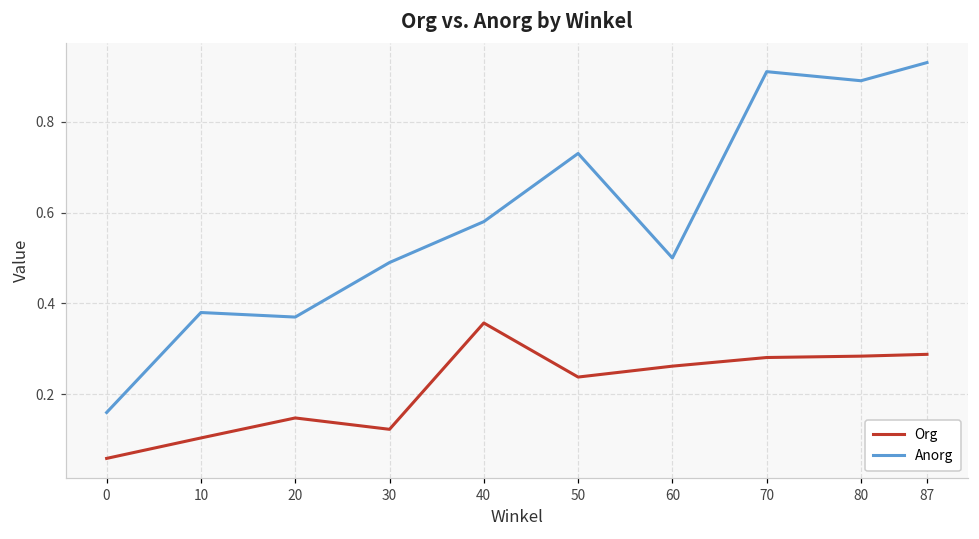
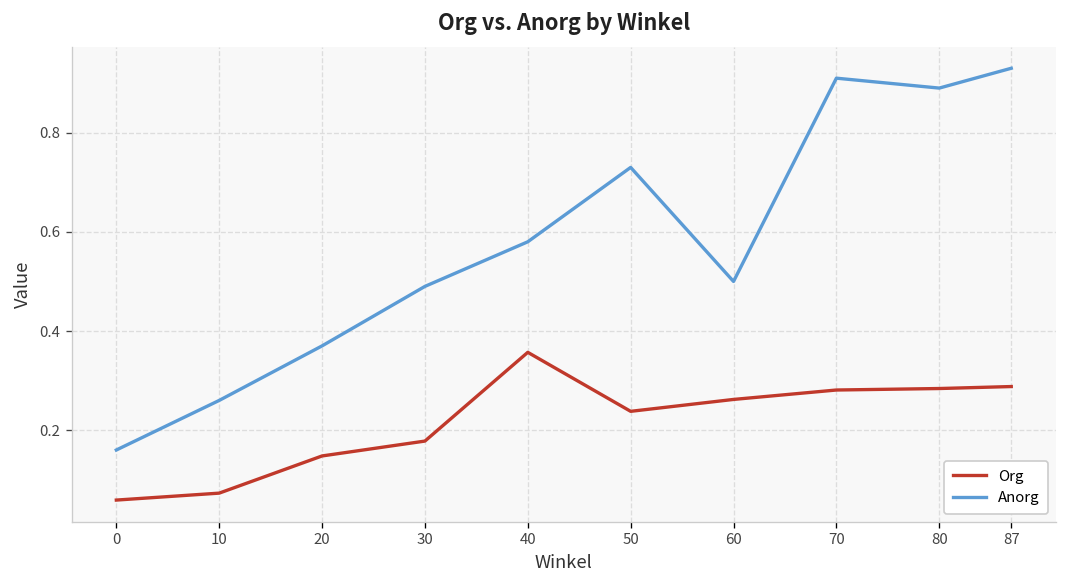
Org, 10: 0.10 -> 0.07
Anorg, 10: 0.38 -> 0.26
Org, 30: 0.12 -> 0.18
